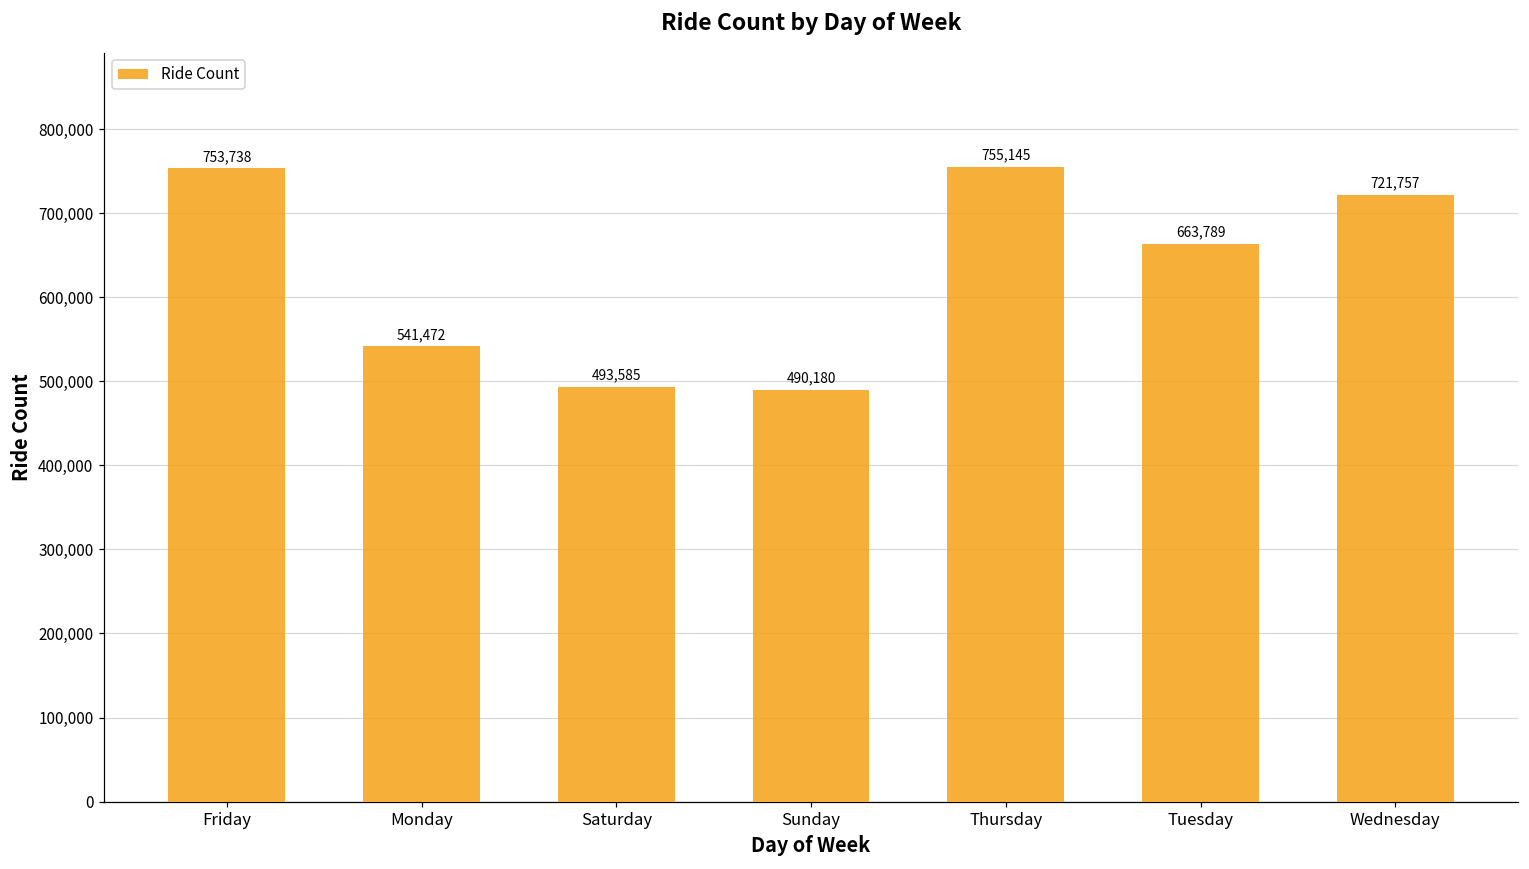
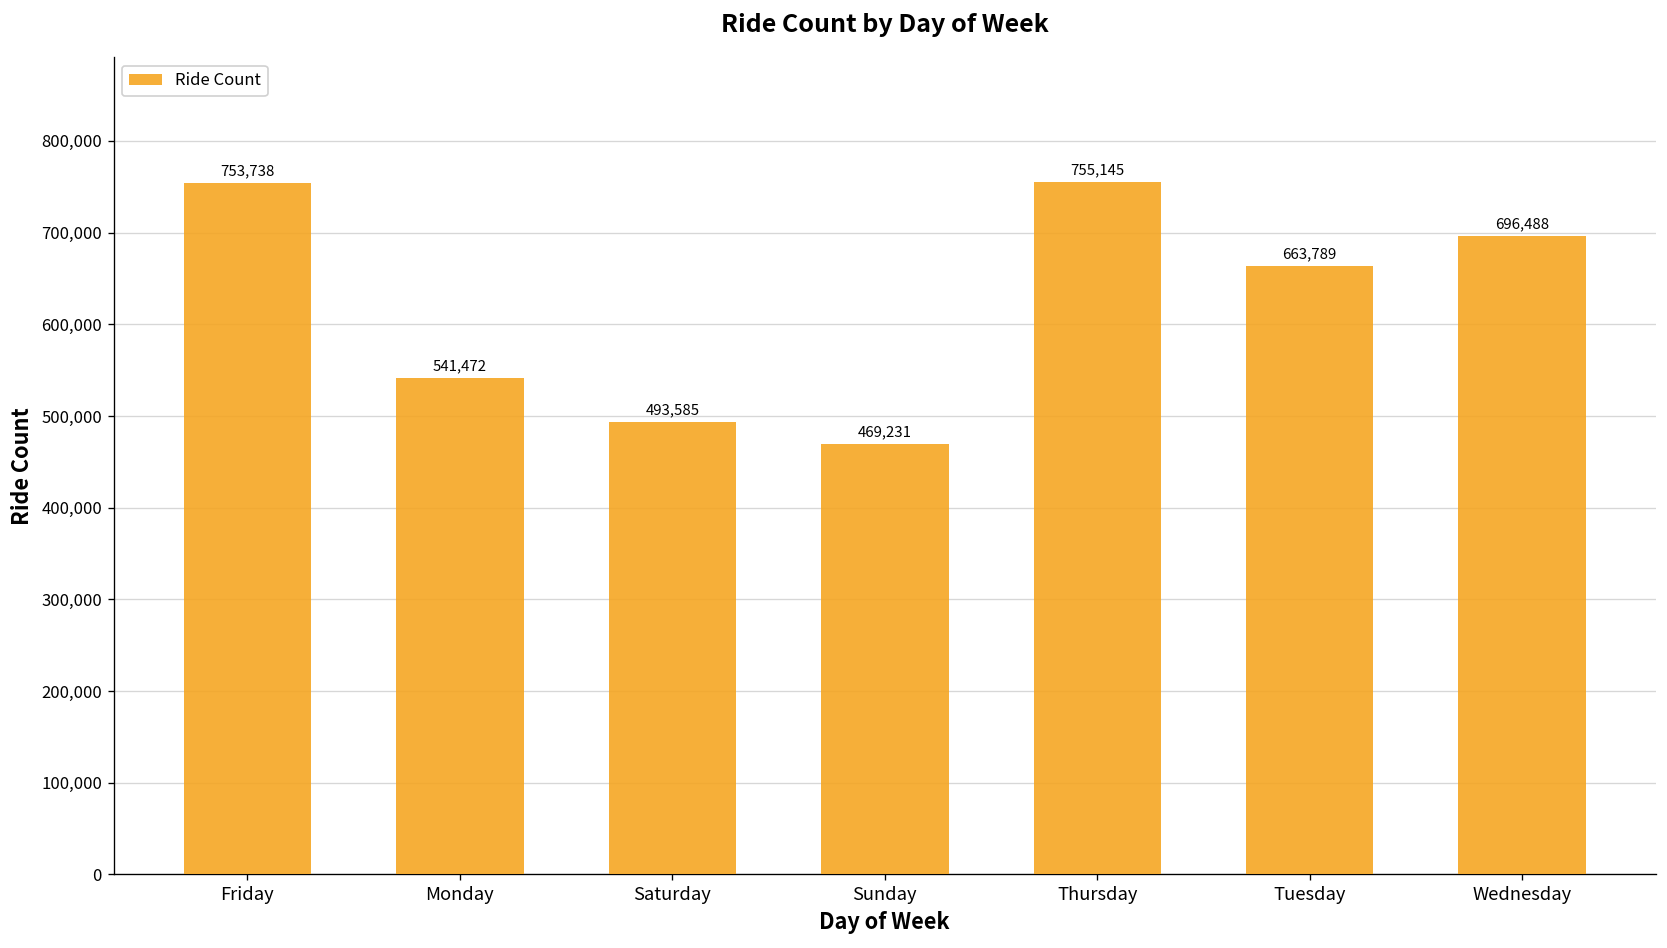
Sunday: 490,180 -> 469,231
Wednesday: 721,757 -> 696,488
